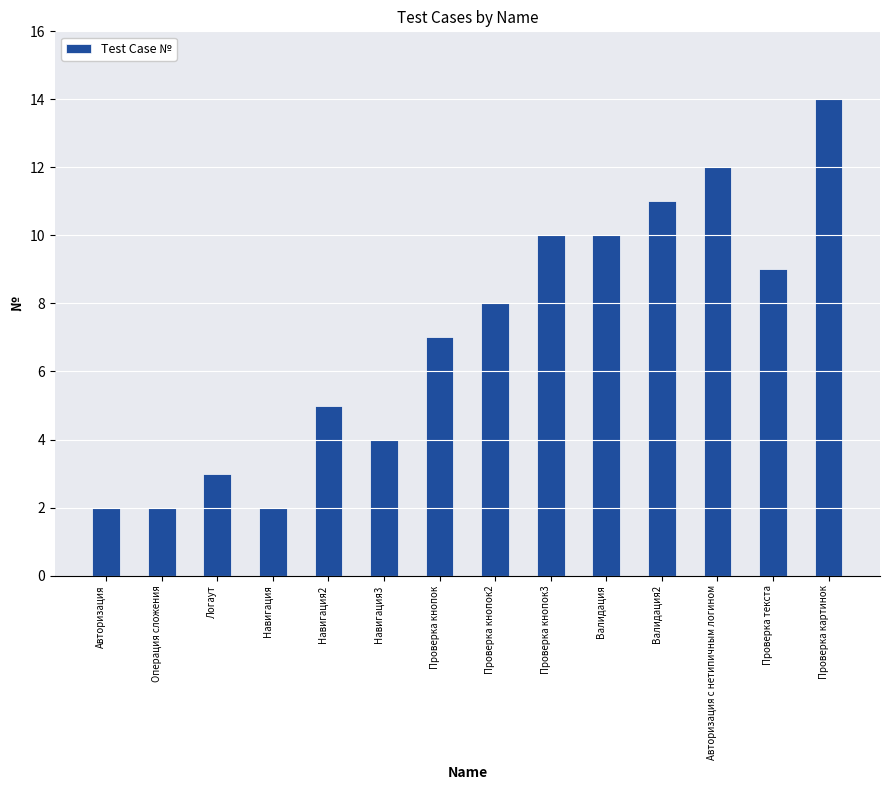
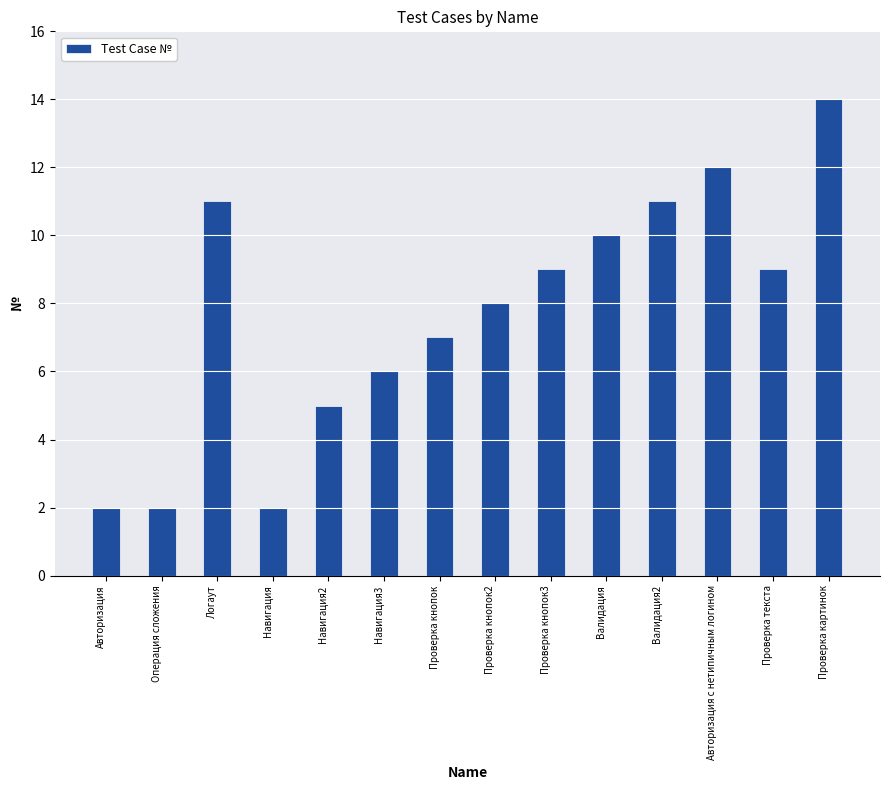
Логаут: 3 -> 11
Навигация3: 4 -> 6
Проверка кнопок3: 10 -> 9
